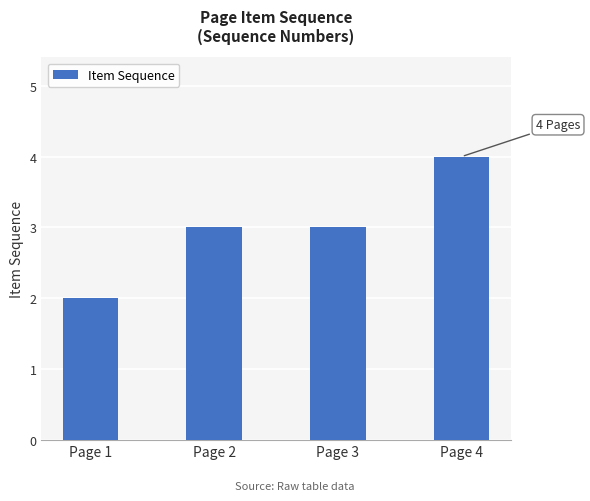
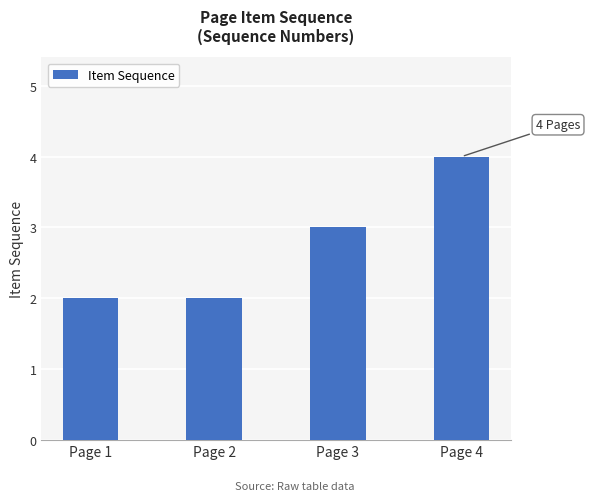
Page 2: 3 -> 2
